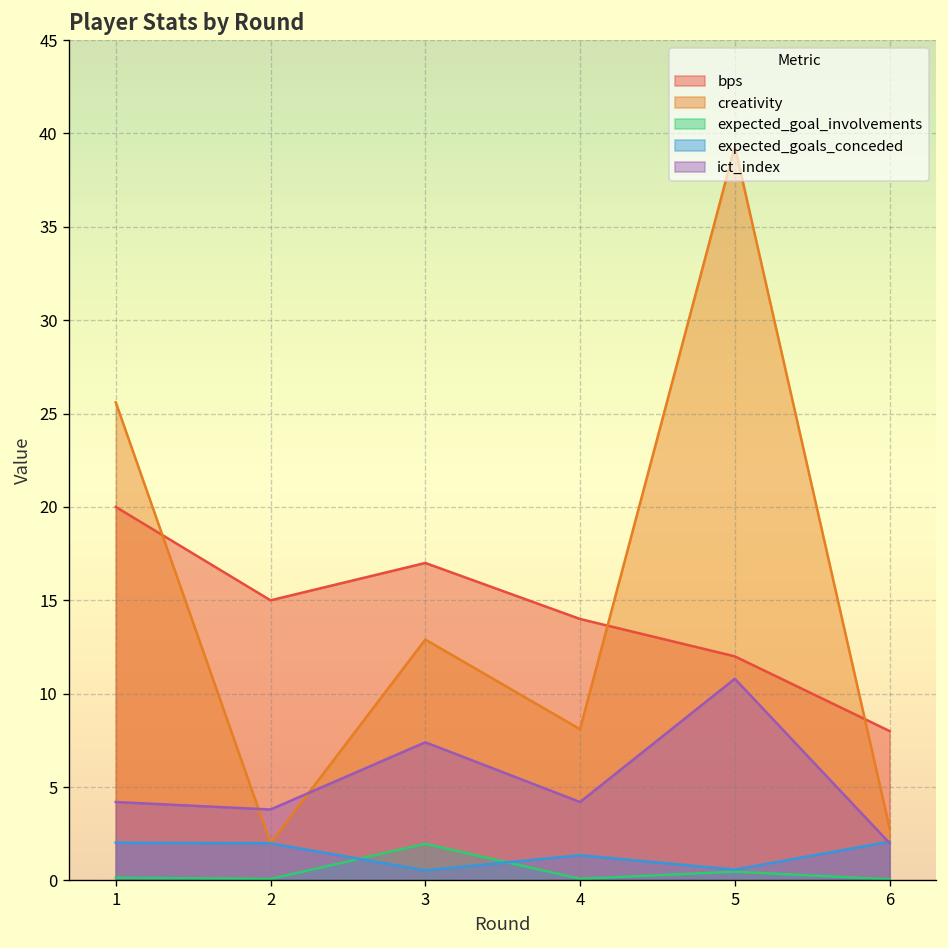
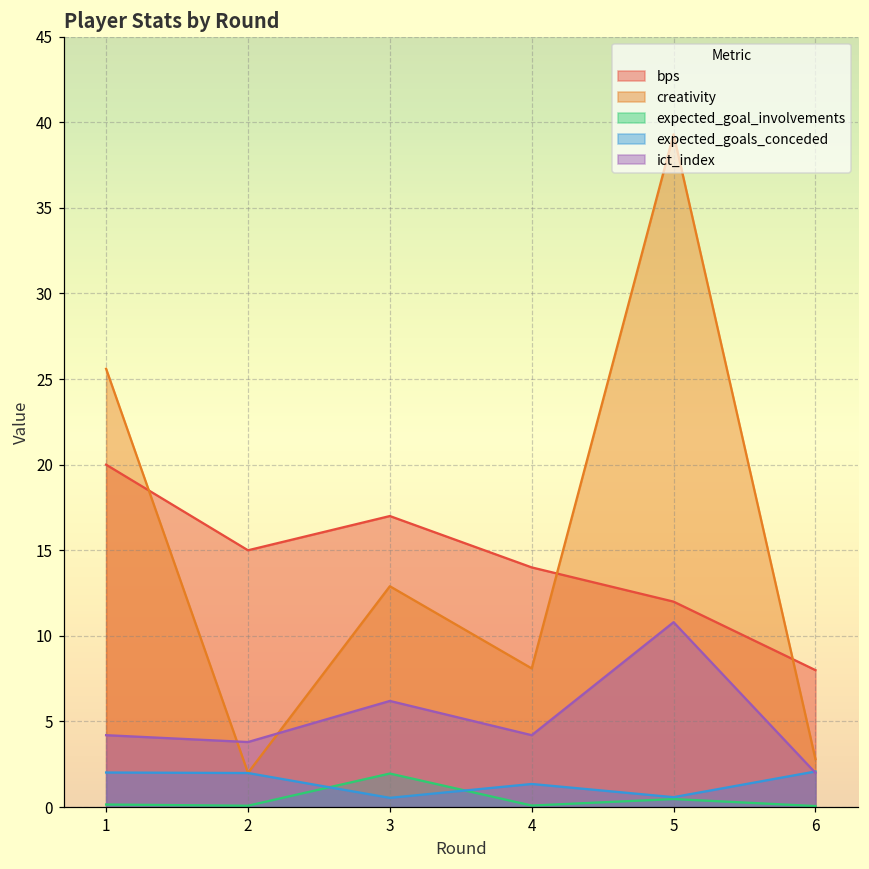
ict_index, 3: 7.4 -> 6.2
